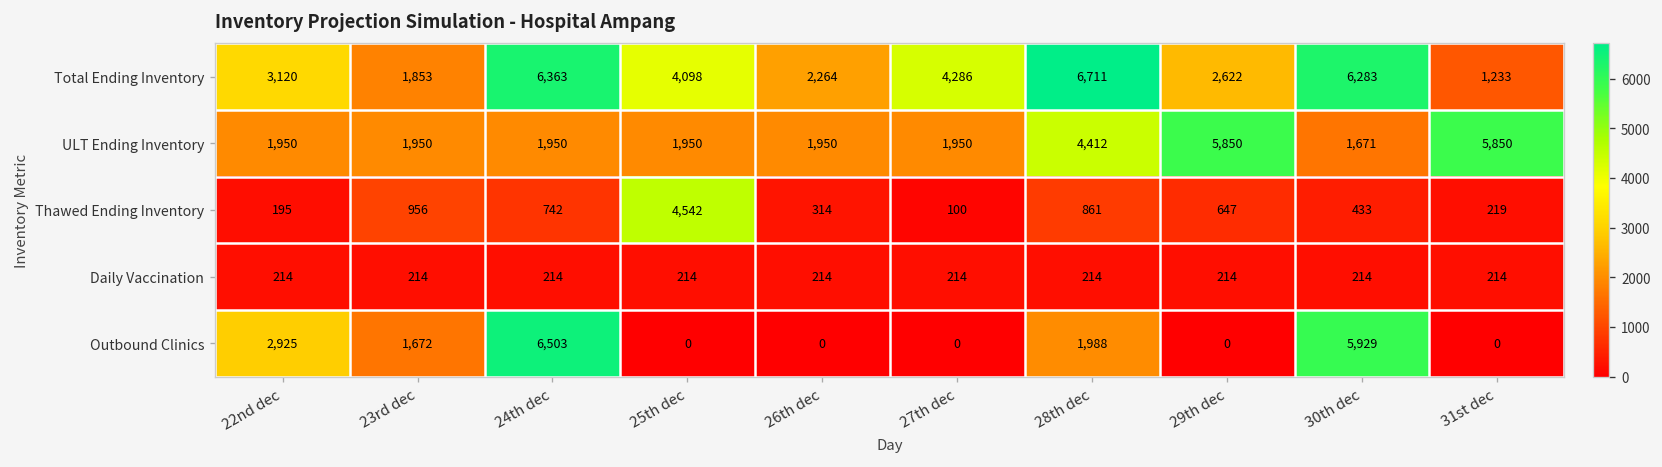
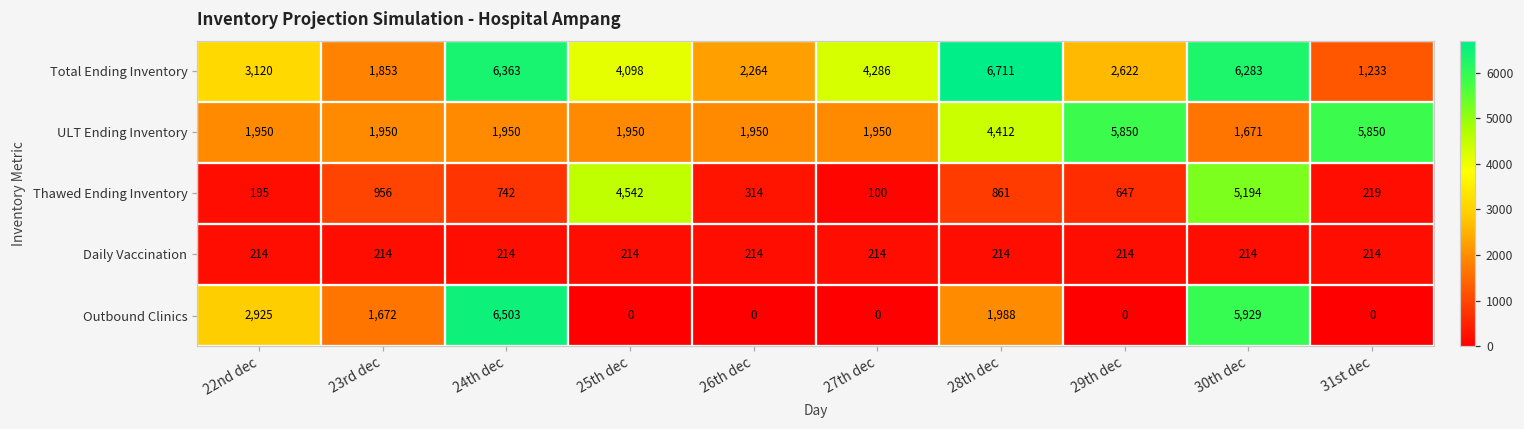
Thawed Ending Inventory, 30th dec: 433 -> 5,194
